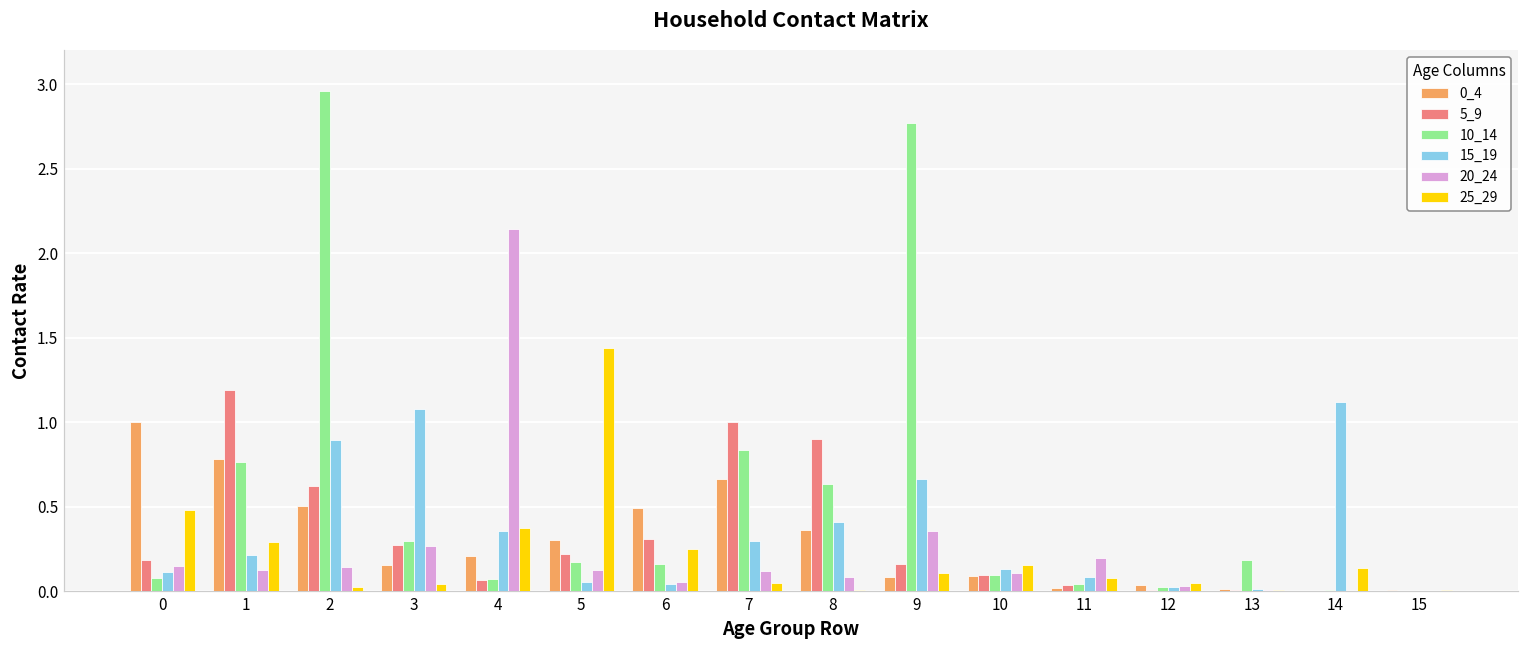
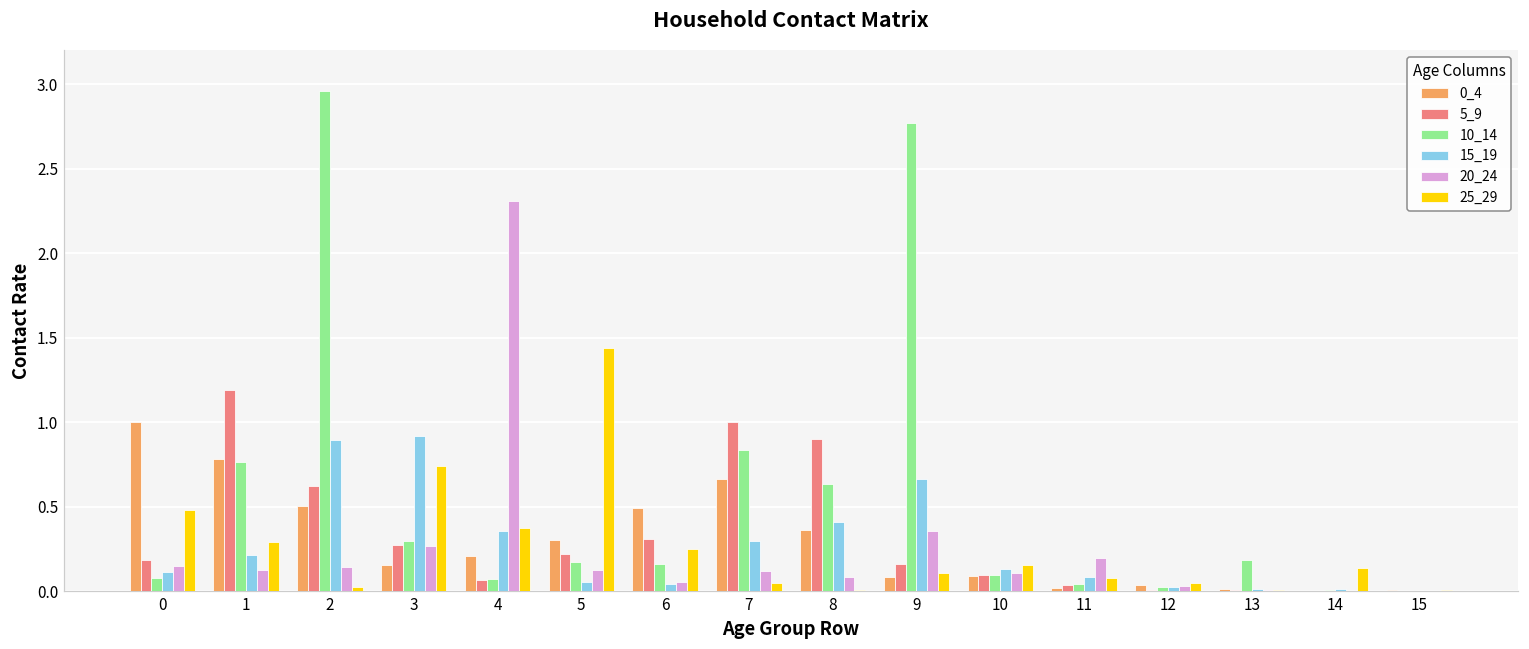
15_19, 3: 1.08 -> 0.92
25_29, 3: 0.05 -> 0.74
20_24, 4: 2.15 -> 2.31
15_19, 14: 1.12 -> 0.01
